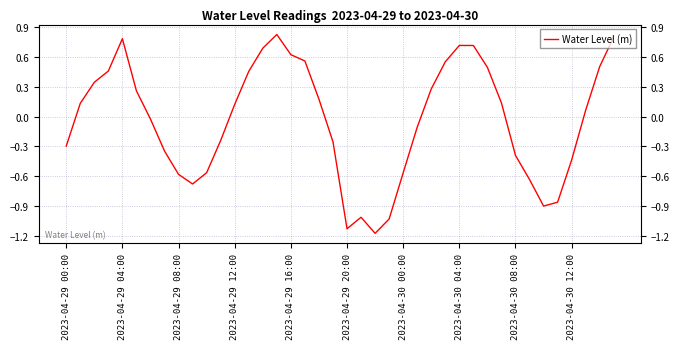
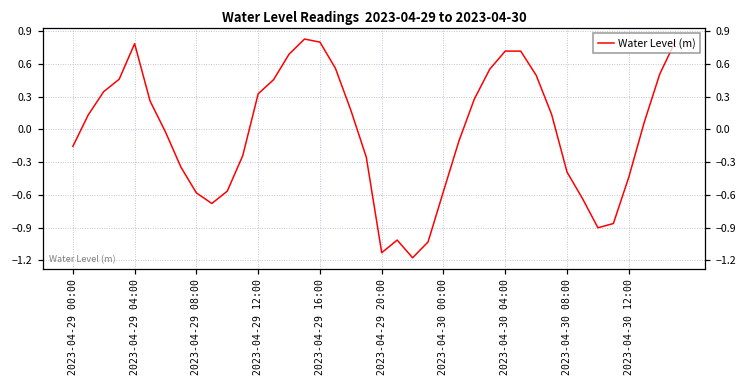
2023-04-29 00:00: -0.3 -> -0.2
2023-04-29 12:00: 0.1 -> 0.3
2023-04-29 16:00: 0.6 -> 0.8
